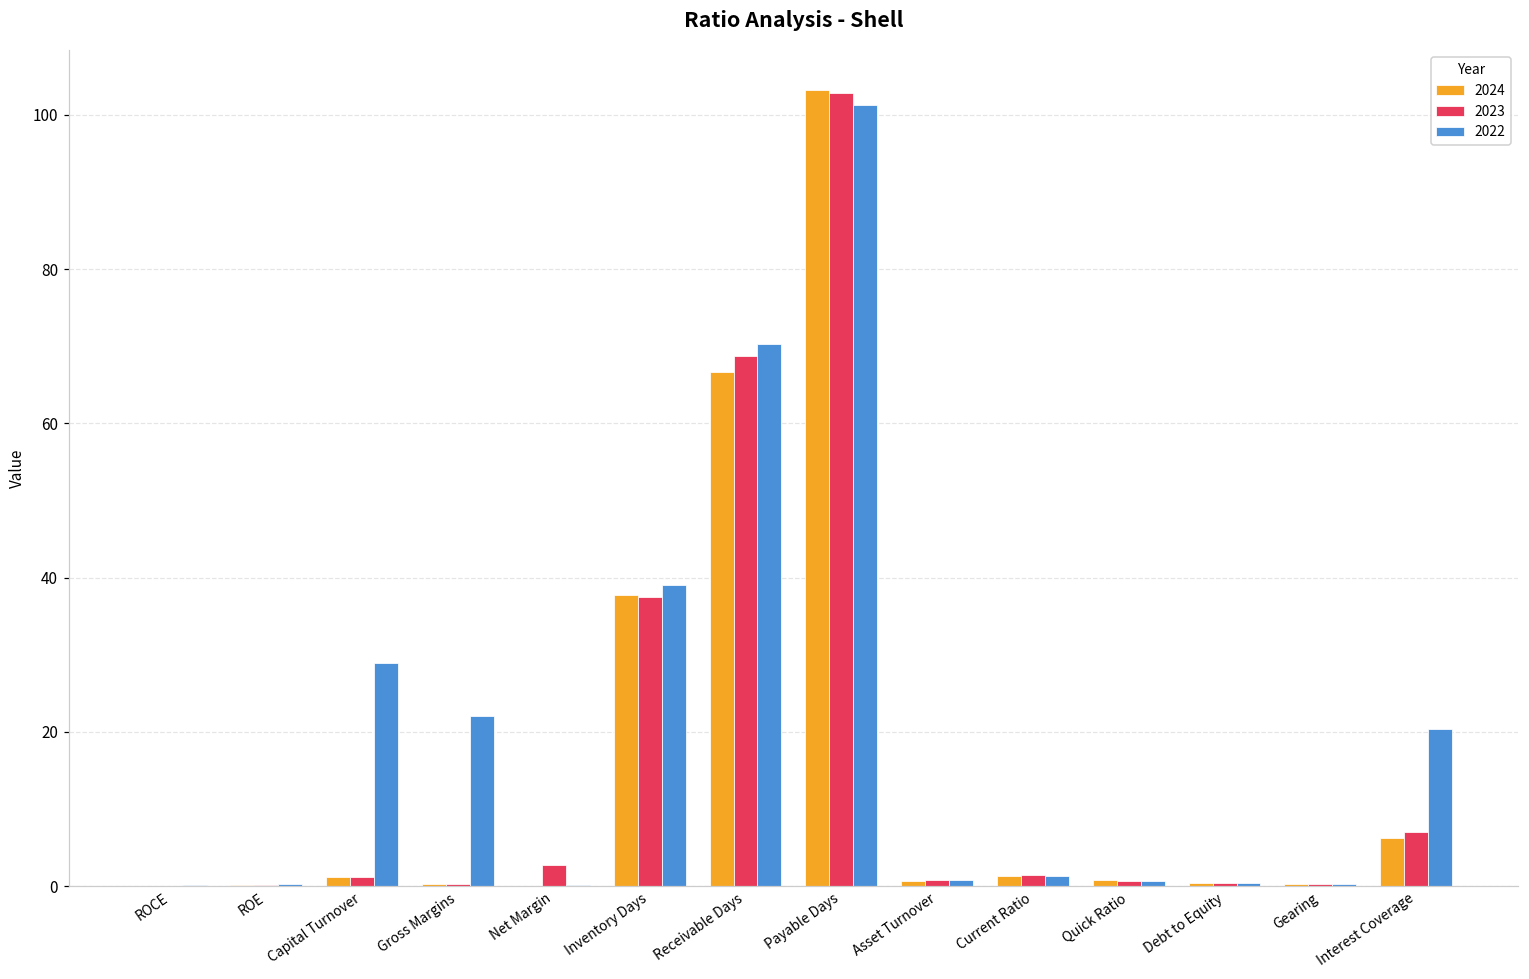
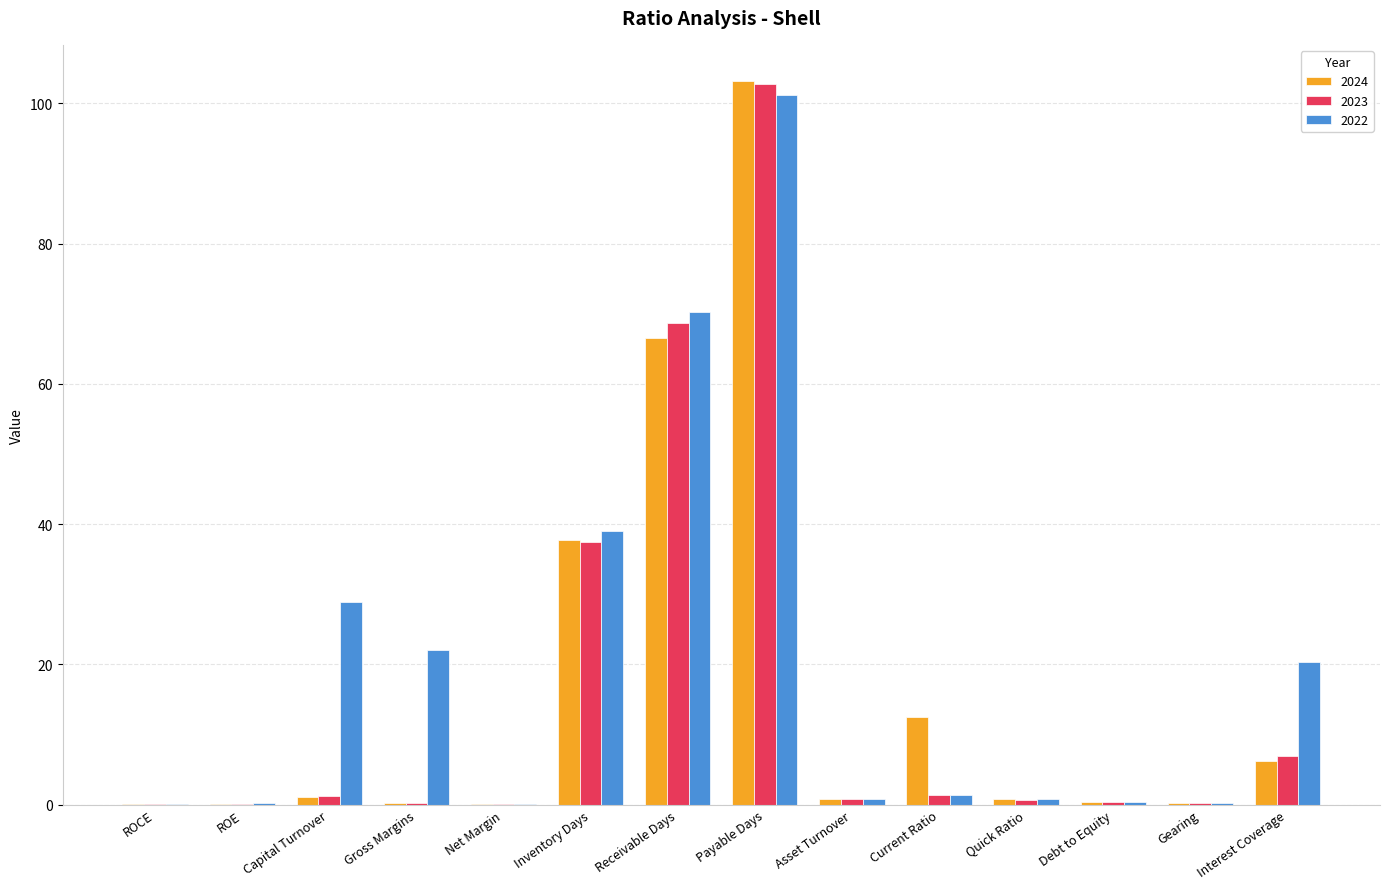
2023, Net Margin: 3 -> 0
2024, Current Ratio: 1 -> 12
